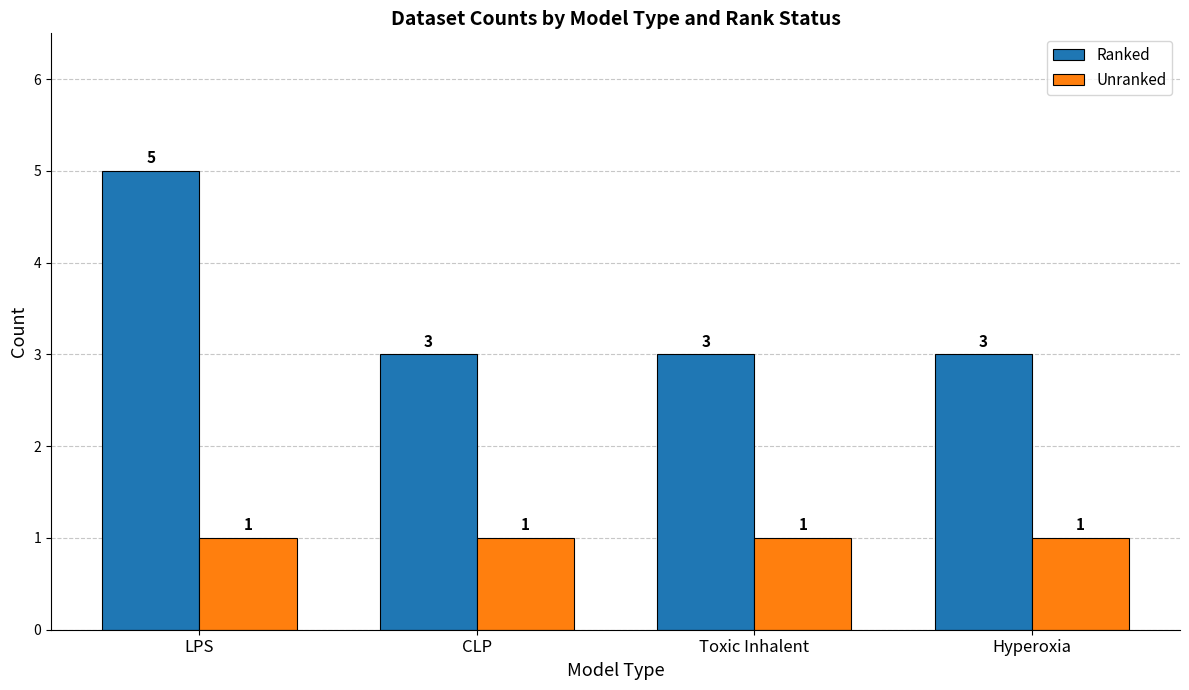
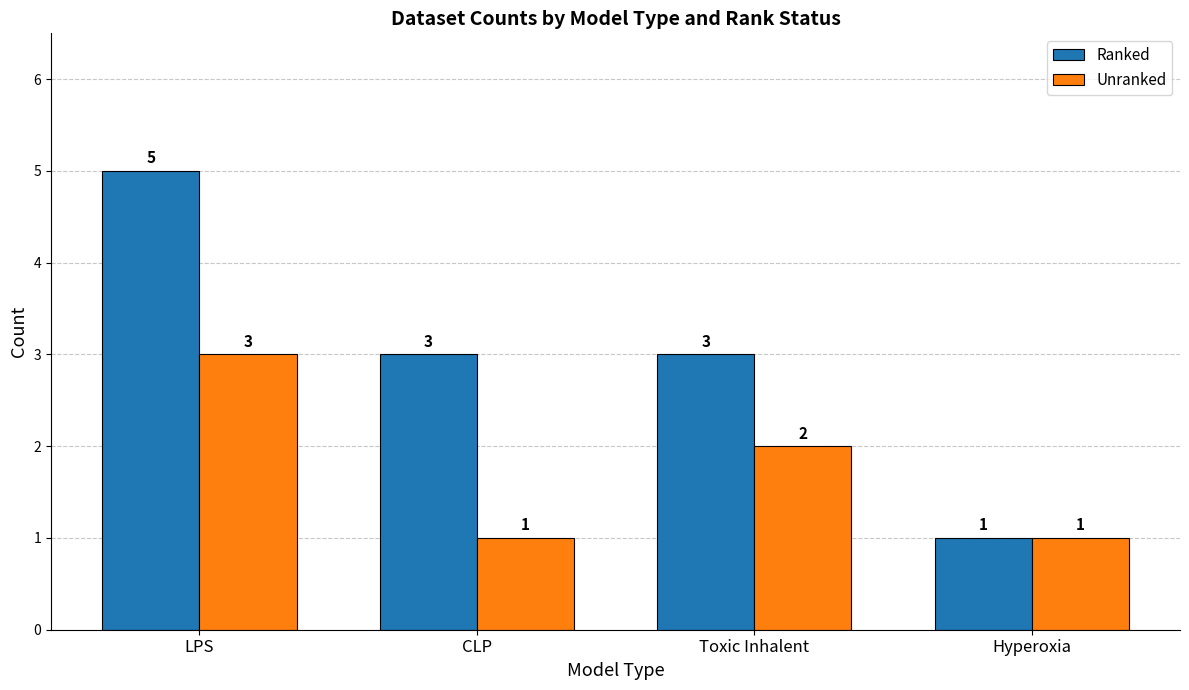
Unranked, LPS: 1 -> 3
Unranked, Toxic Inhalent: 1 -> 2
Ranked, Hyperoxia: 3 -> 1
